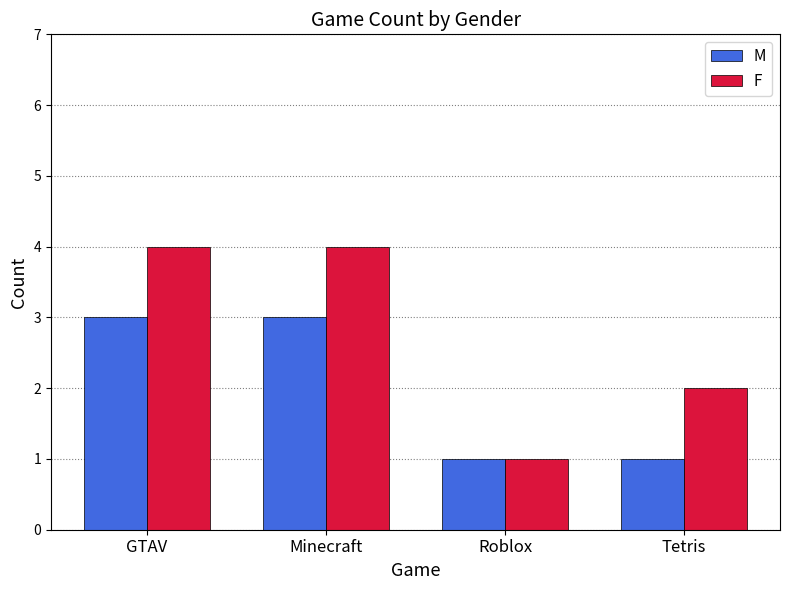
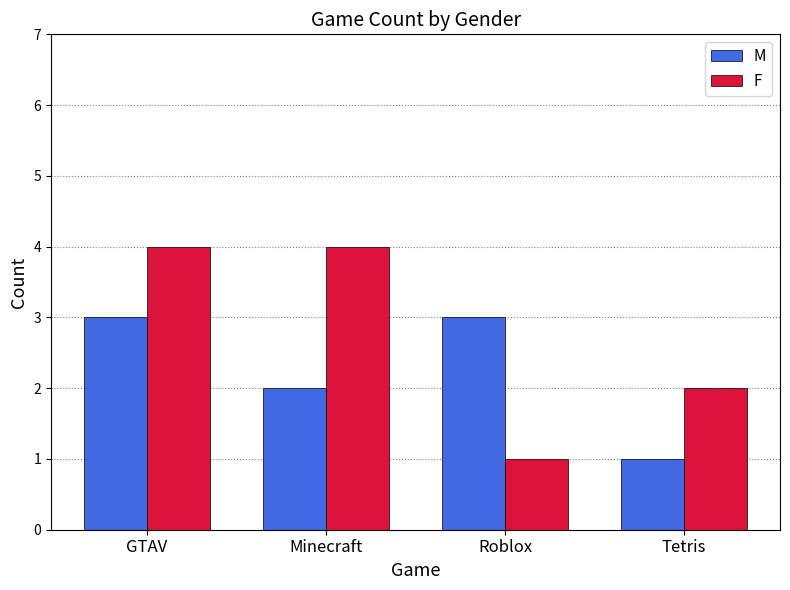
M, Minecraft: 3 -> 2
M, Roblox: 1 -> 3
